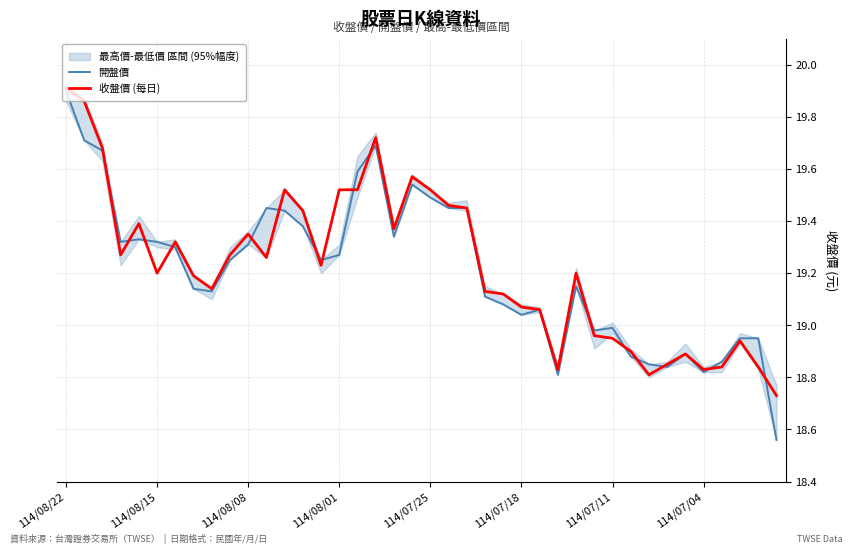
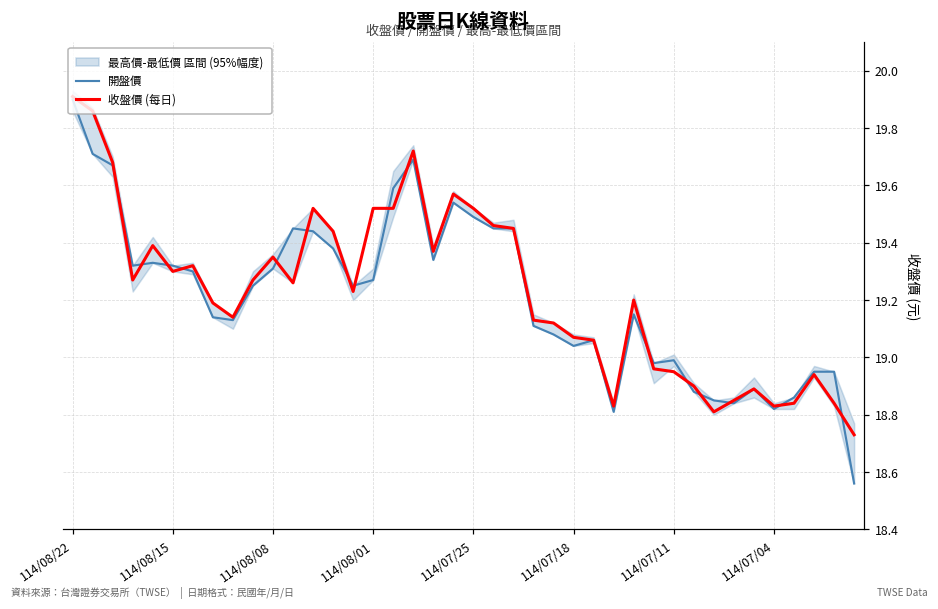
收盤價 (每日), 114/08/15: 19.2 -> 19.3
